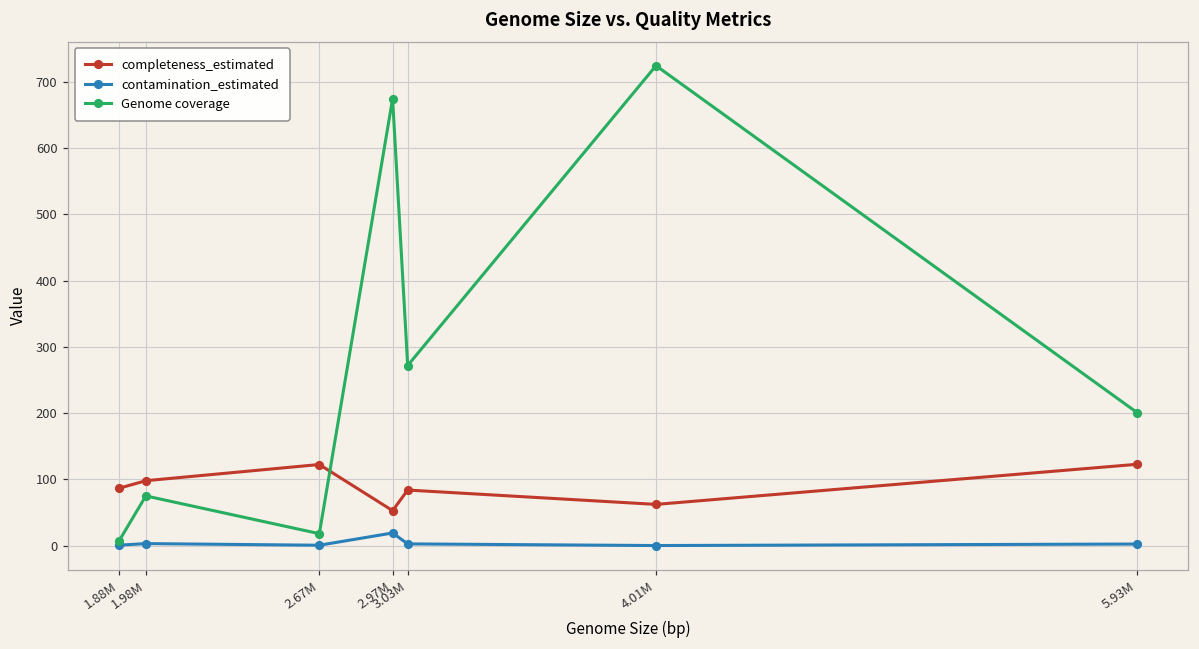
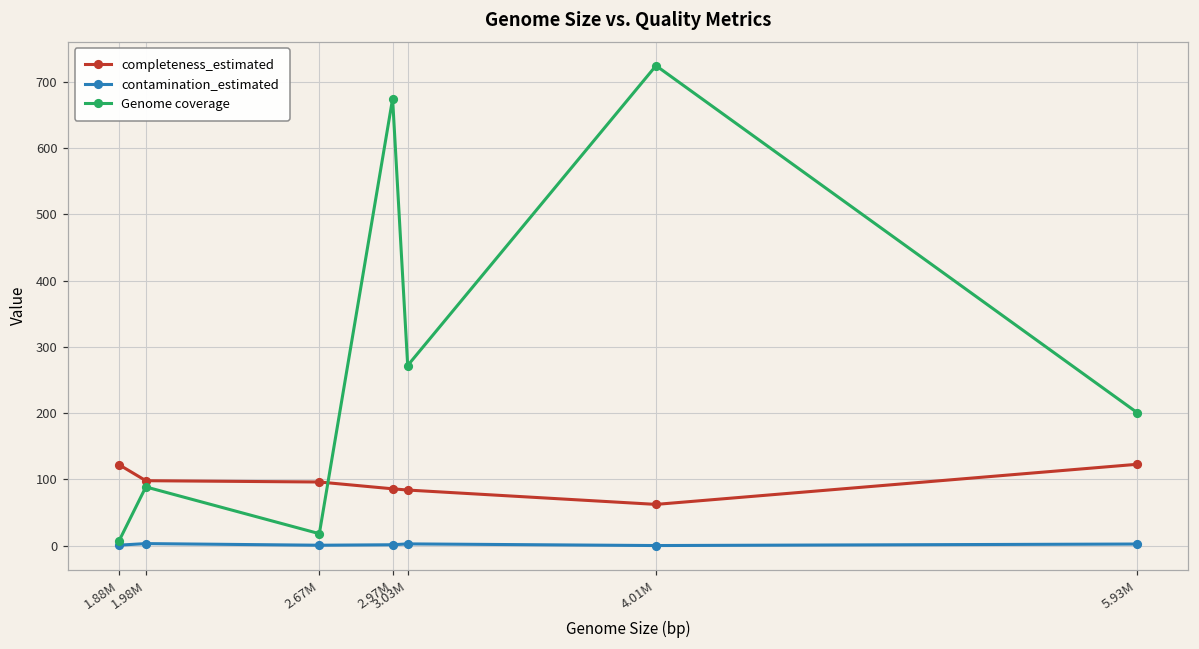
completeness_estimated, 1.88M: 90 -> 120
Genome coverage, 1.98M: 80 -> 90
completeness_estimated, 2.67M: 120 -> 100
completeness_estimated, 2.97M: 50 -> 90
contamination_estimated, 2.97M: 20 -> 0
